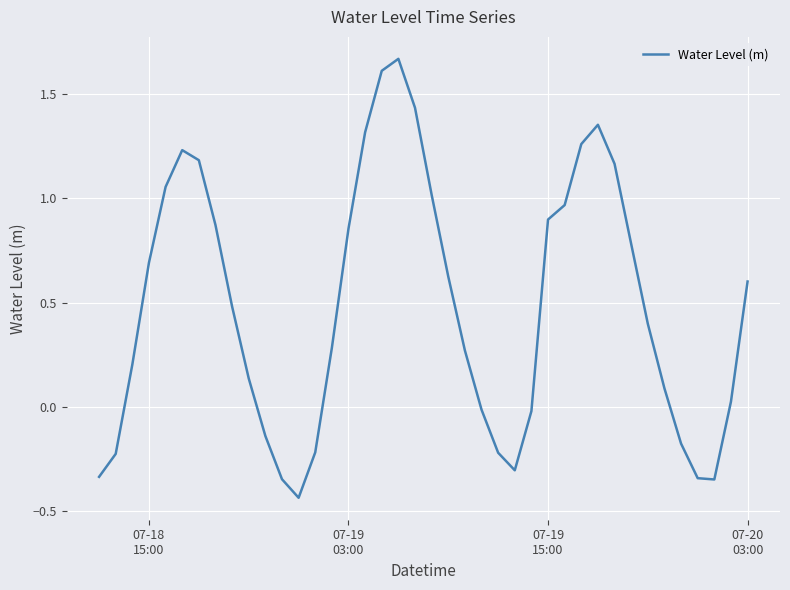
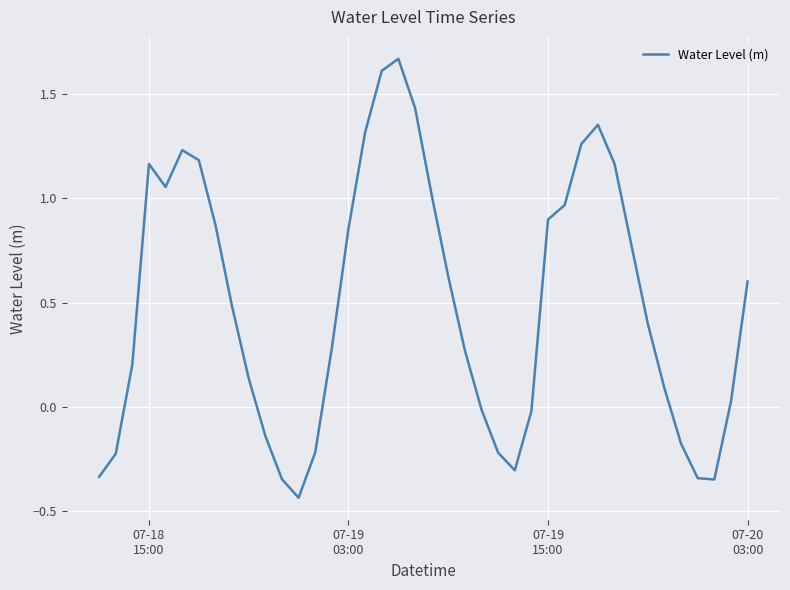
07-18 15:00: 0.69 -> 1.17
